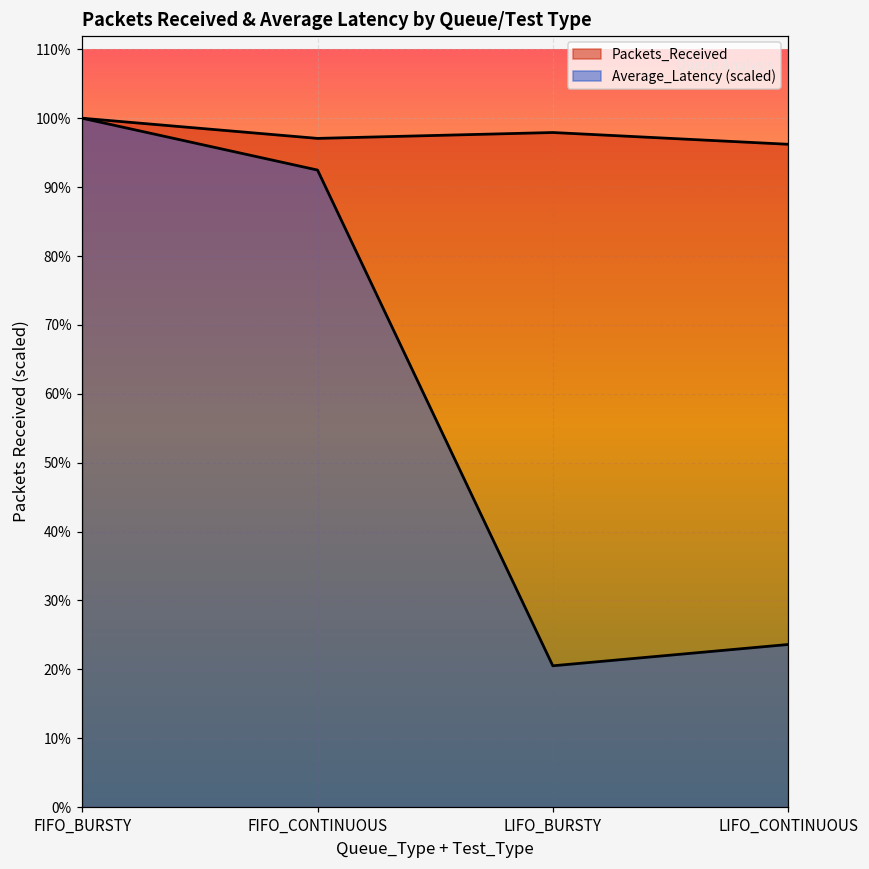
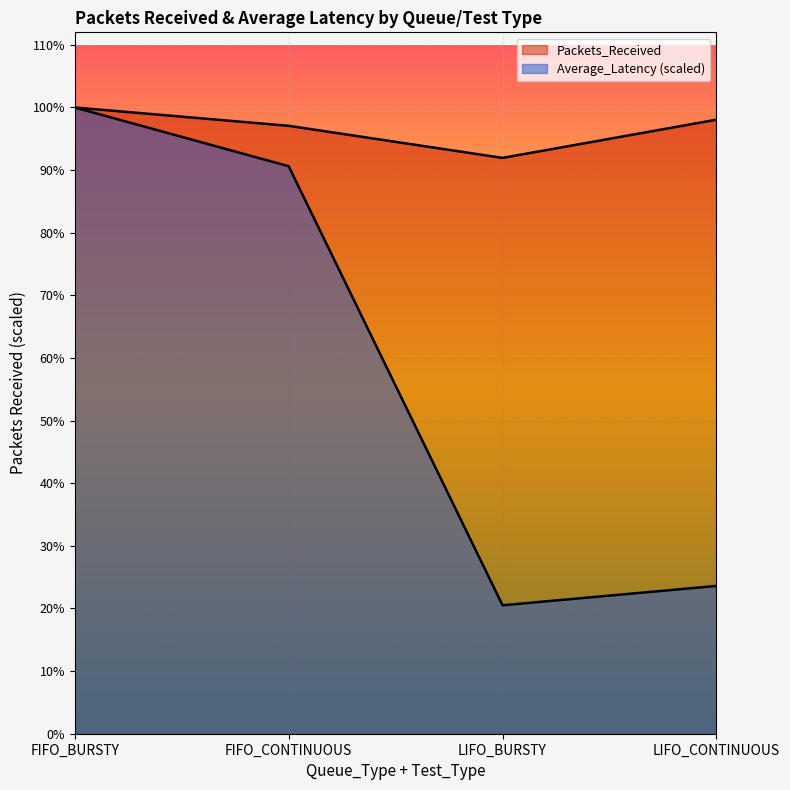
Average_Latency (scaled), FIFO_CONTINUOUS: 92% -> 91%
Packets_Received, LIFO_BURSTY: 98% -> 92%
Packets_Received, LIFO_CONTINUOUS: 96% -> 98%
